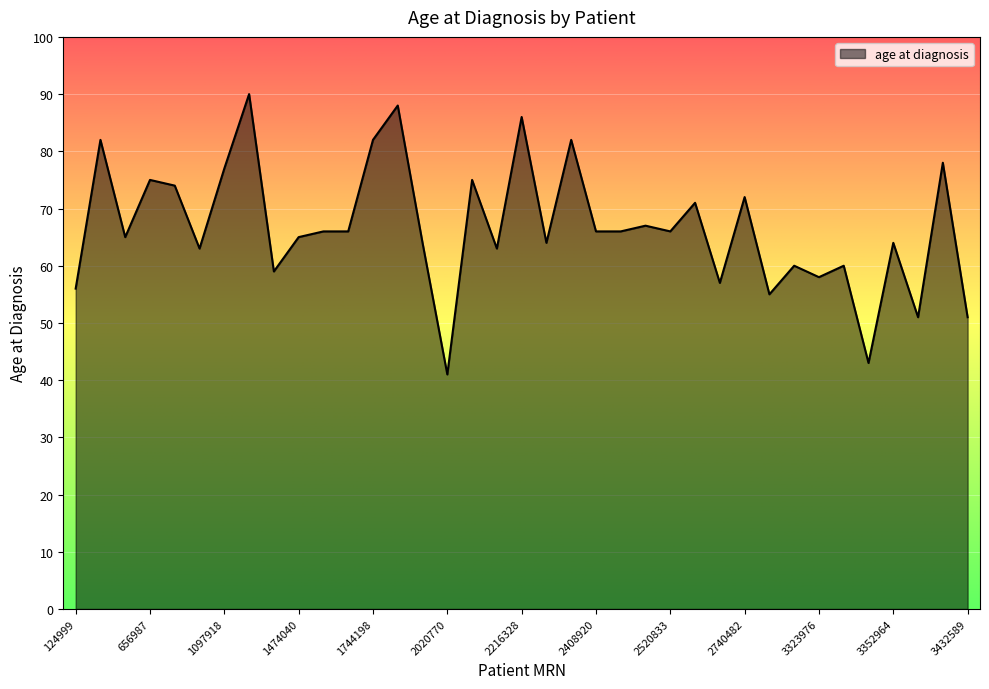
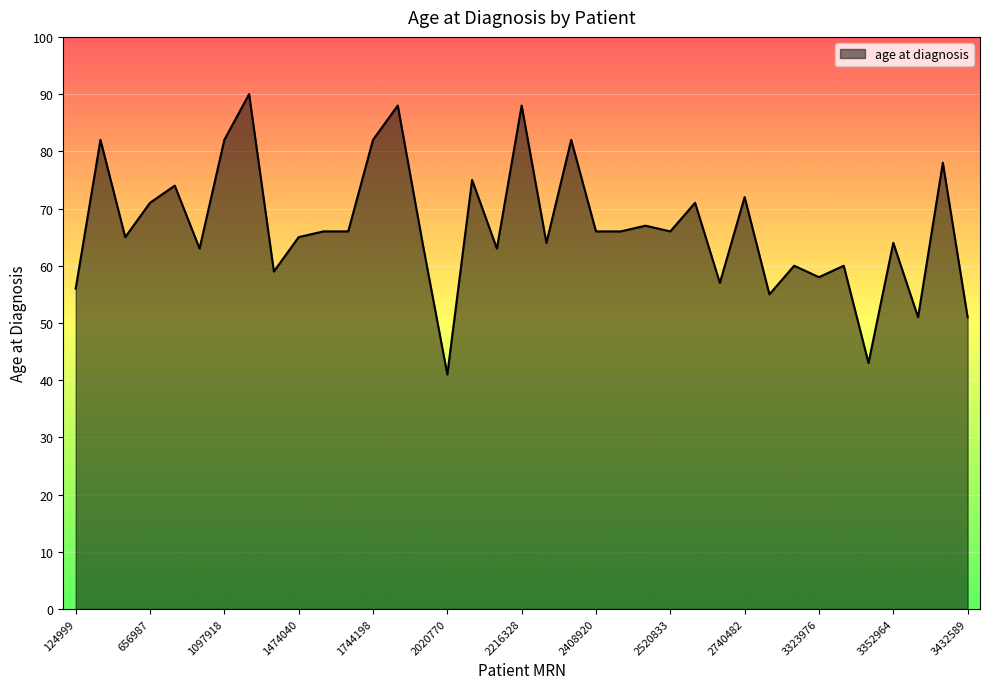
656987: 75 -> 71
1097918: 77 -> 82
2216328: 86 -> 88
